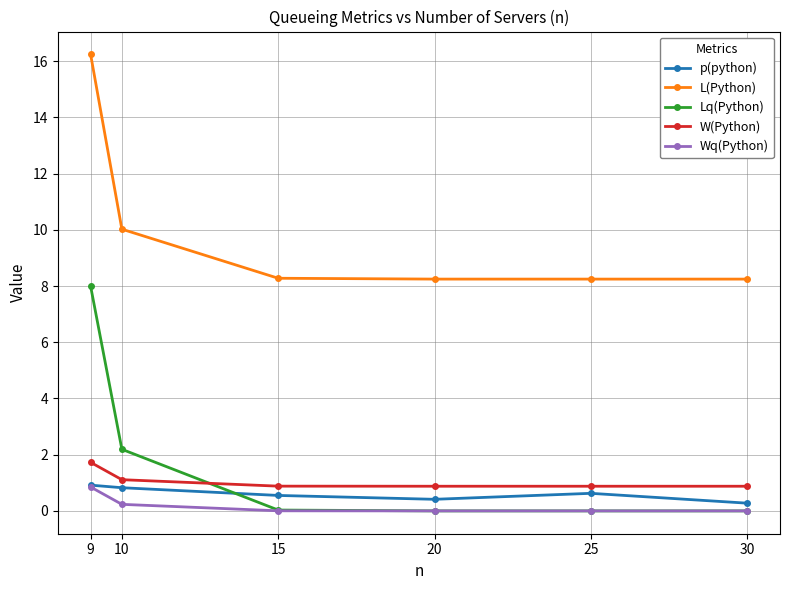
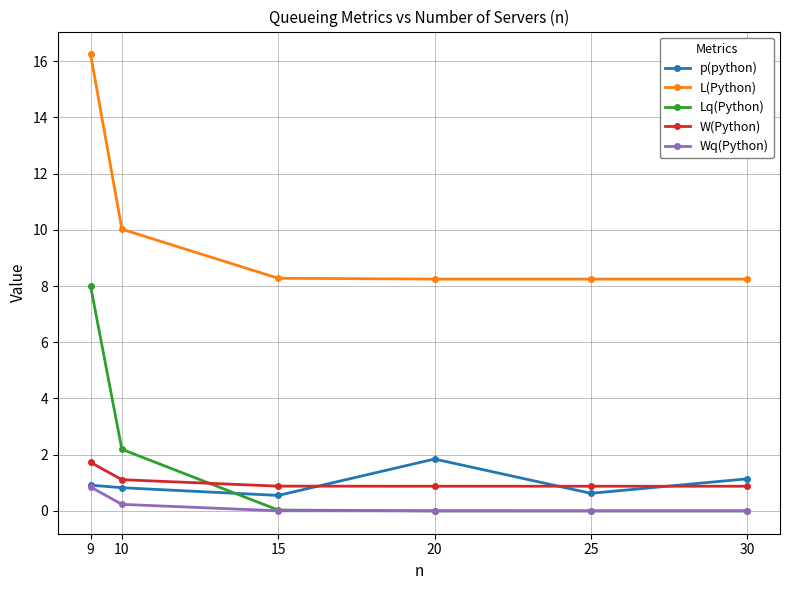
p(python), 20: 0.4 -> 1.8
p(python), 30: 0.3 -> 1.1
